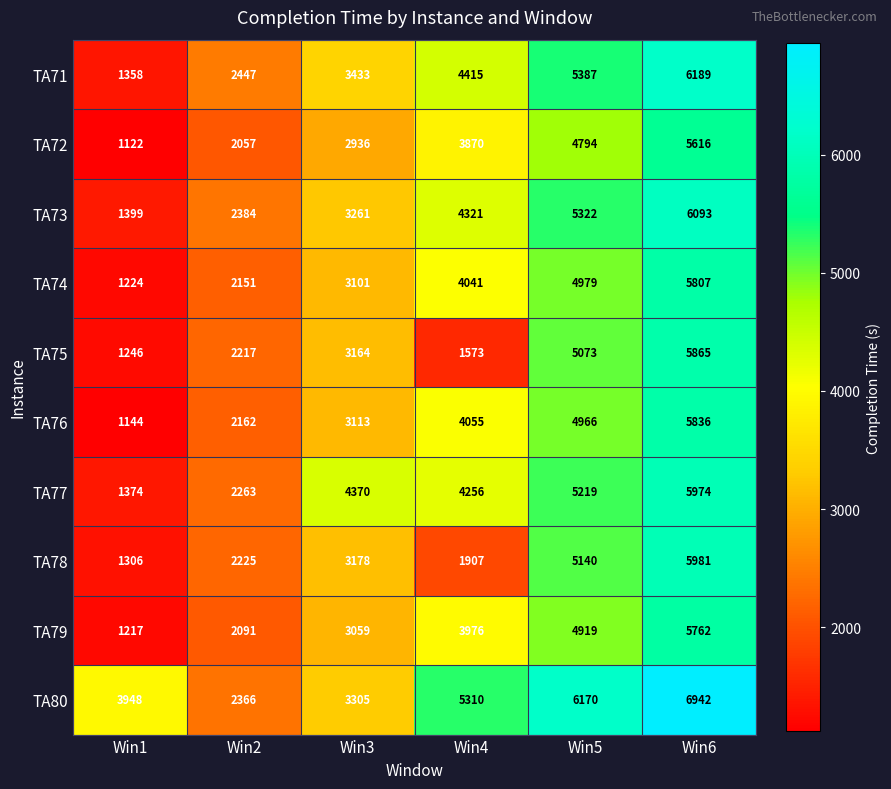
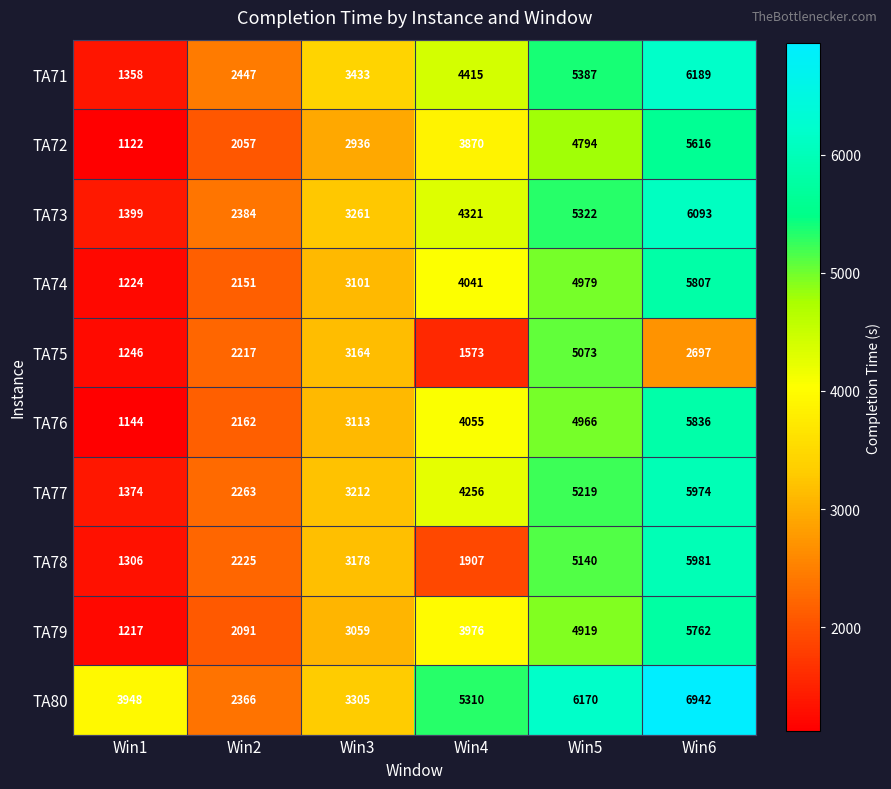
TA75, Win6: 5865 -> 2697
TA77, Win3: 4370 -> 3212
